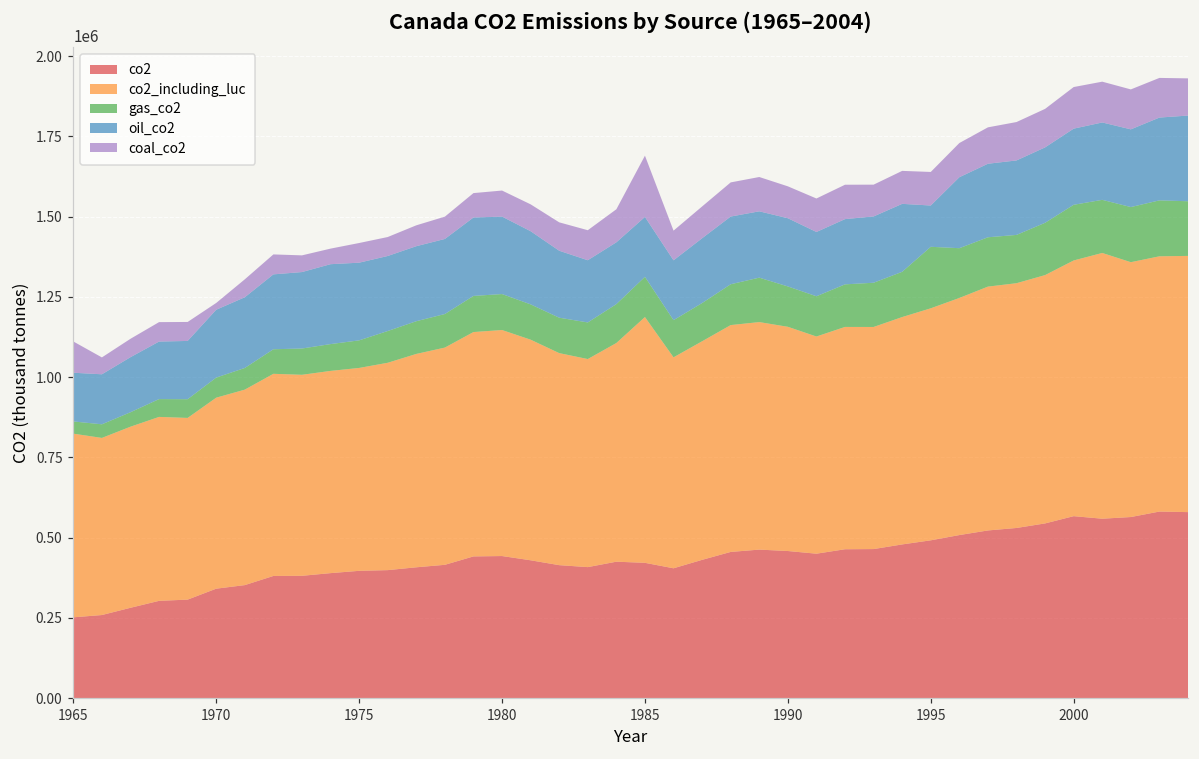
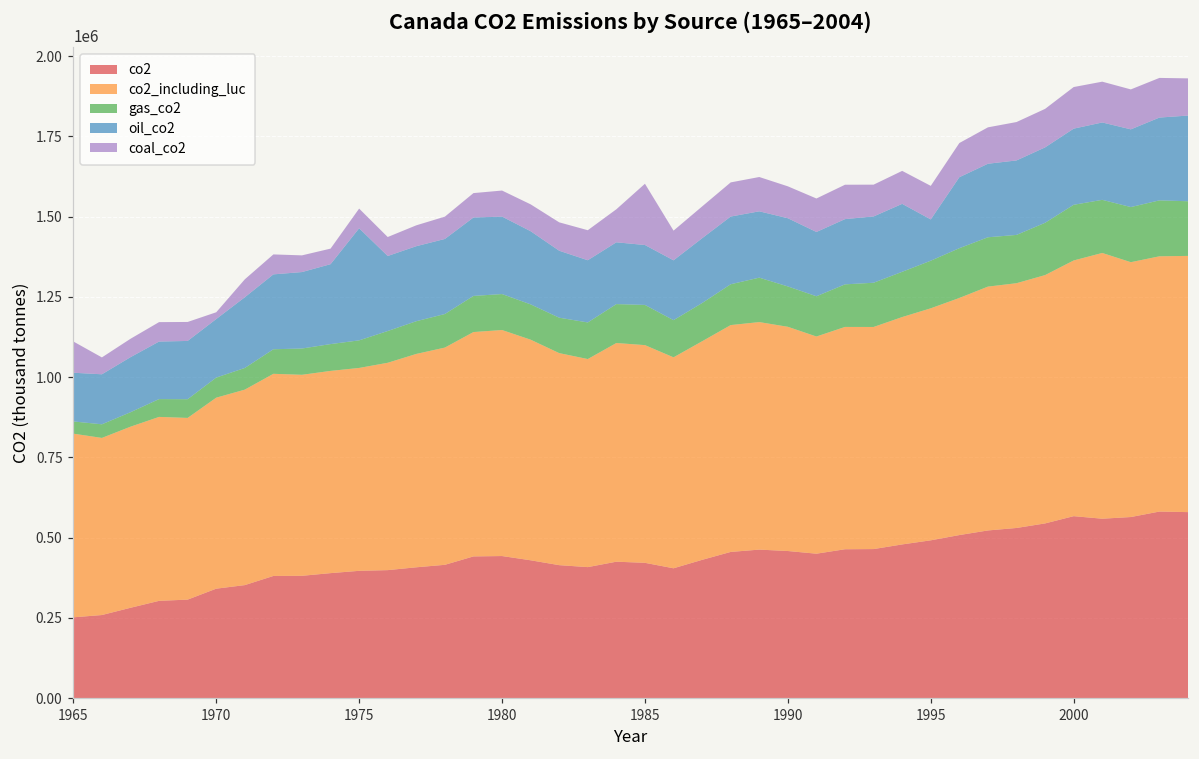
oil_co2, 1970: 210000 -> 180000
oil_co2, 1975: 240000 -> 350000
co2_including_luc, 1985: 770000 -> 680000
gas_co2, 1995: 190000 -> 150000
